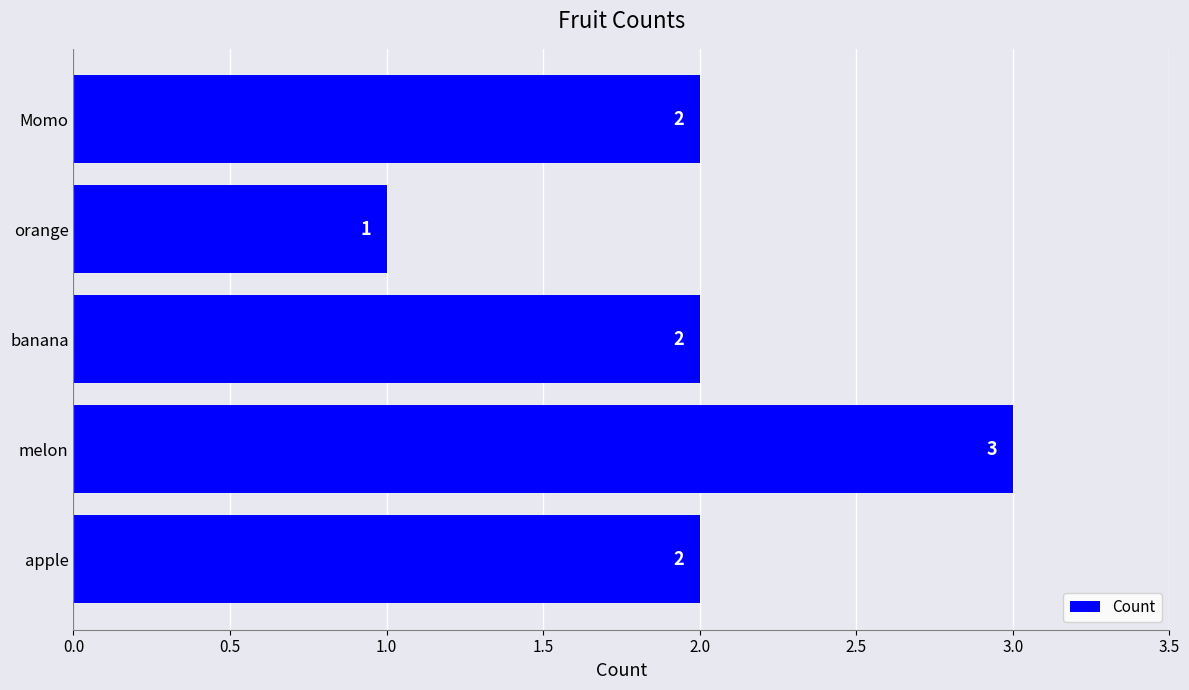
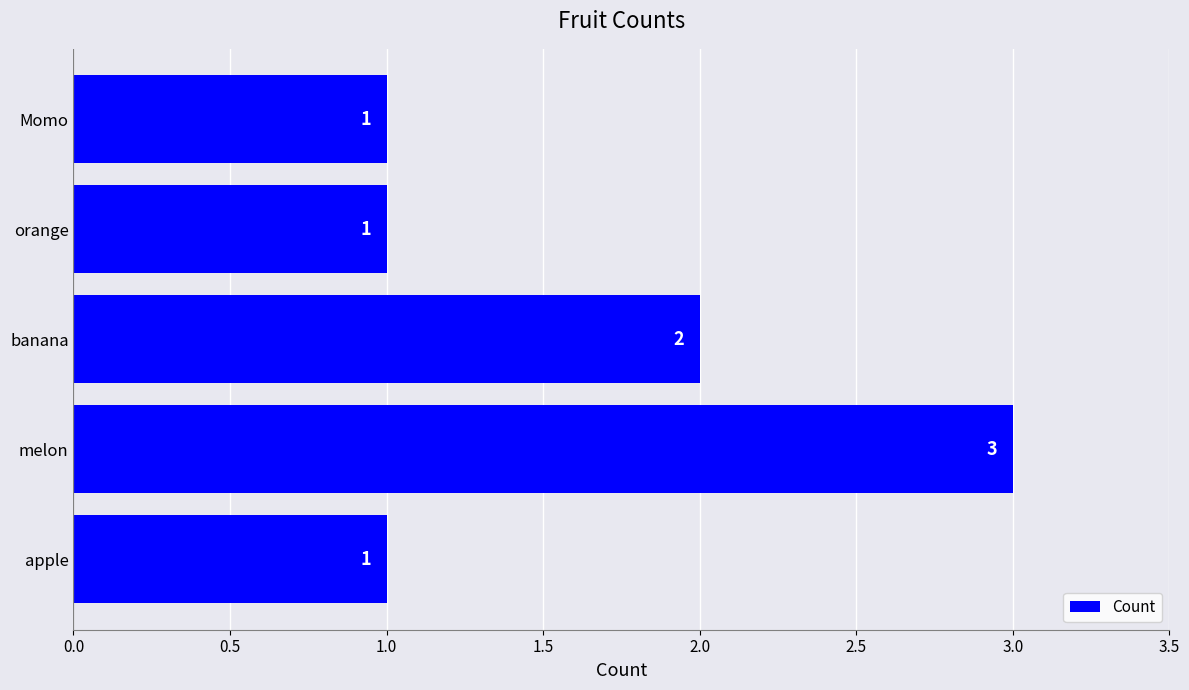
Momo: 2 -> 1
apple: 2 -> 1
